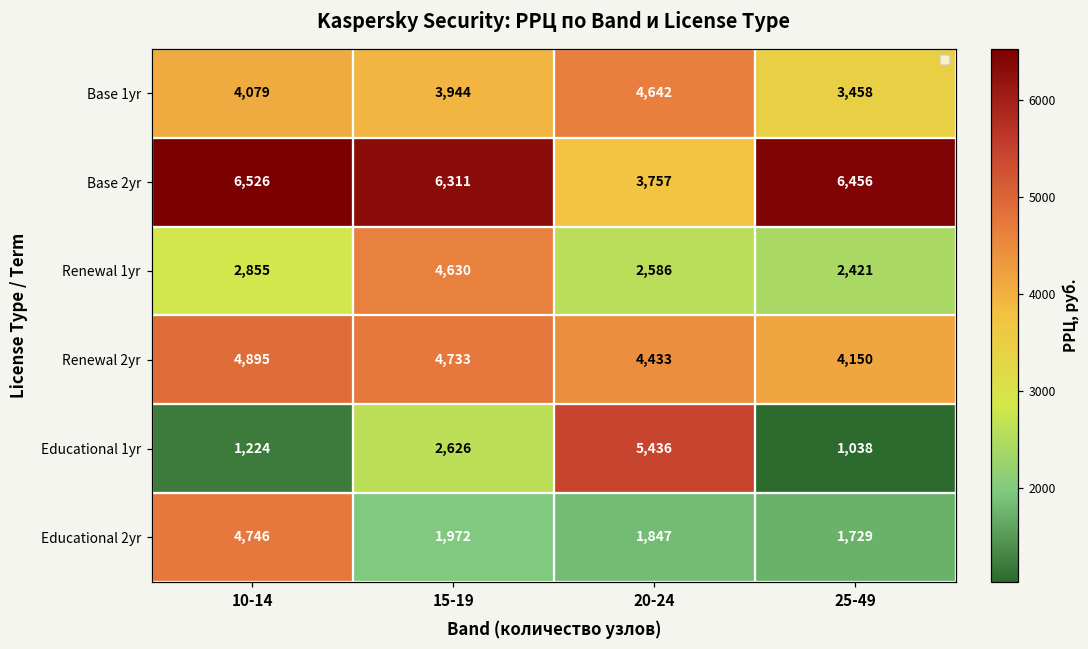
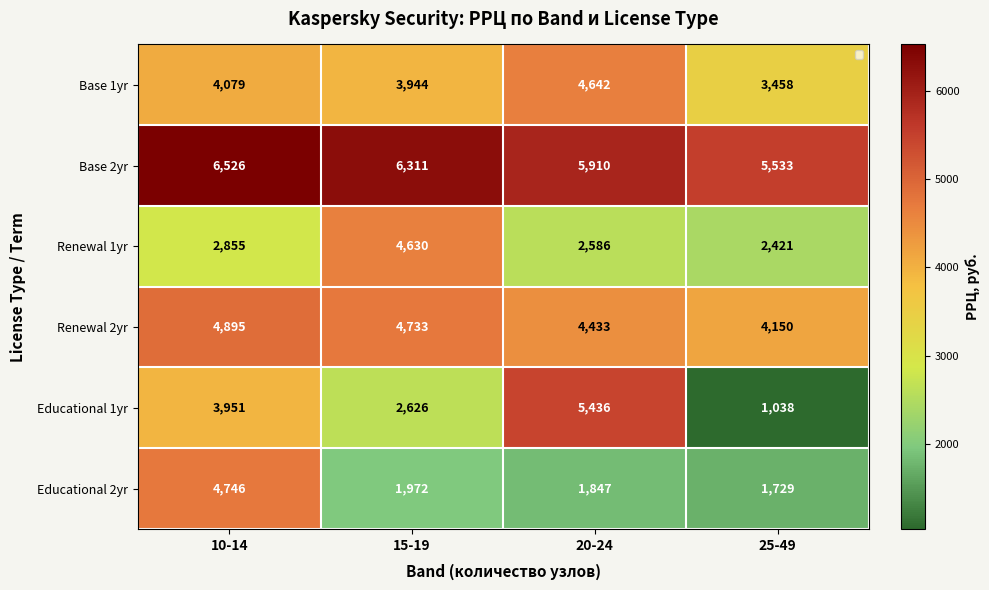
Base 2yr, 20-24: 3,757 -> 5,910
Base 2yr, 25-49: 6,456 -> 5,533
Educational 1yr, 10-14: 1,224 -> 3,951
